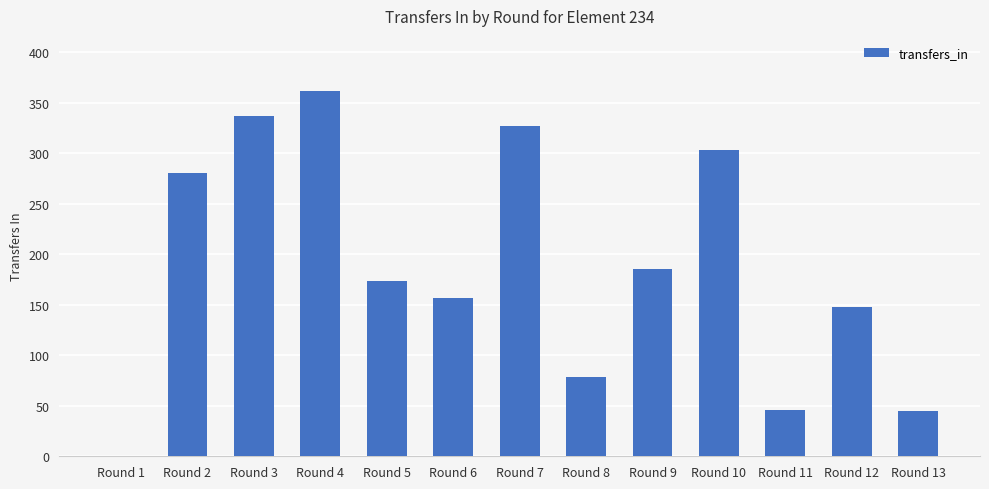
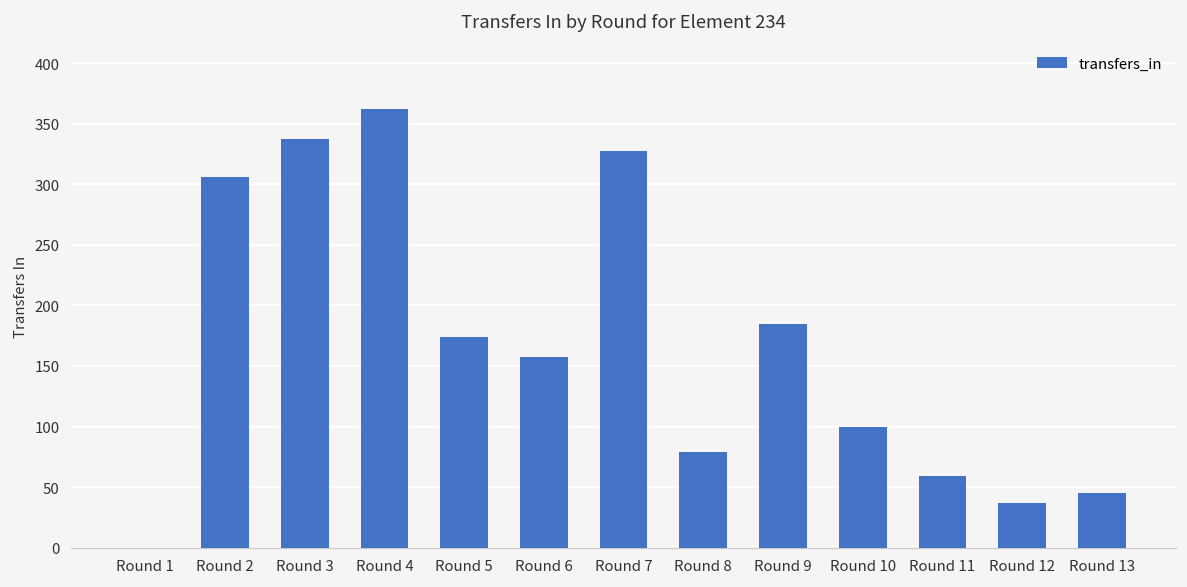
Round 2: 281 -> 306
Round 10: 303 -> 100
Round 11: 46 -> 59
Round 12: 148 -> 37
